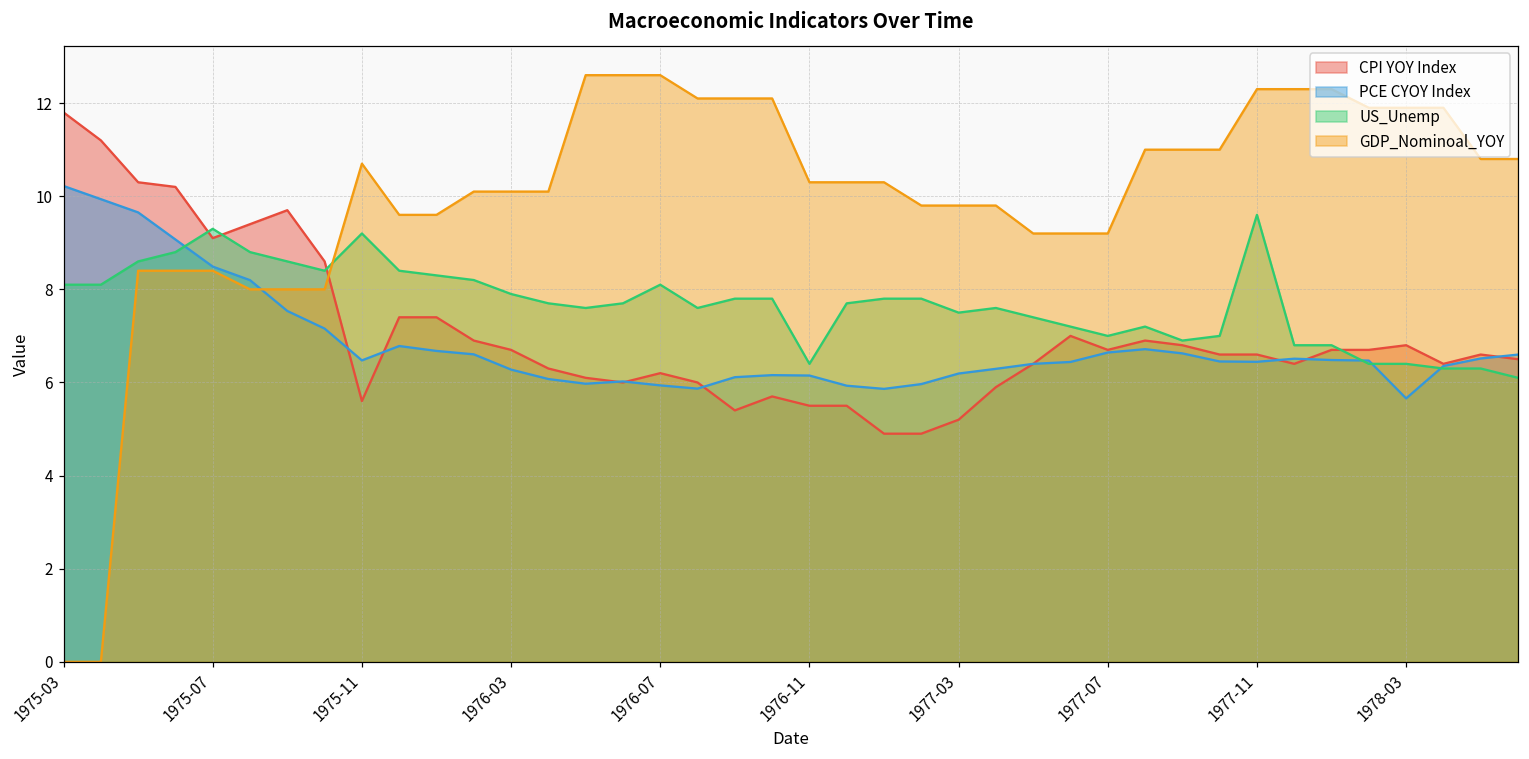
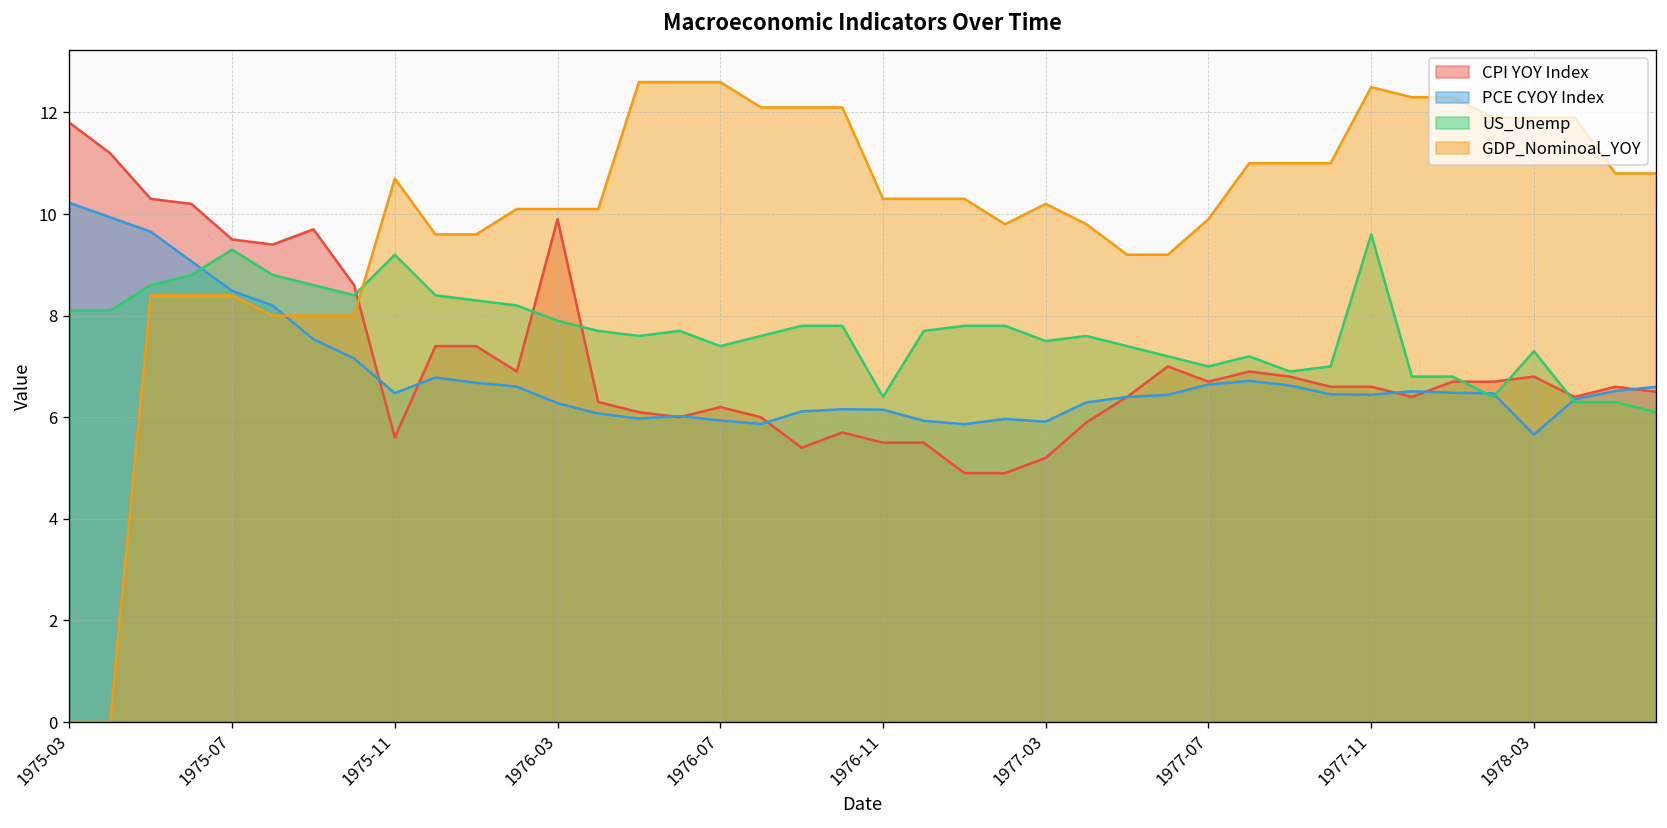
CPI YOY Index, 1975-07: 9.1 -> 9.5
CPI YOY Index, 1976-03: 6.7 -> 9.9
US_Unemp, 1976-07: 8.1 -> 7.4
PCE CYOY Index, 1977-03: 6.2 -> 5.9
GDP_Nominoal_YOY, 1977-03: 9.8 -> 10.2
GDP_Nominoal_YOY, 1977-07: 9.2 -> 9.9
GDP_Nominoal_YOY, 1977-11: 12.3 -> 12.5
US_Unemp, 1978-03: 6.4 -> 7.3
